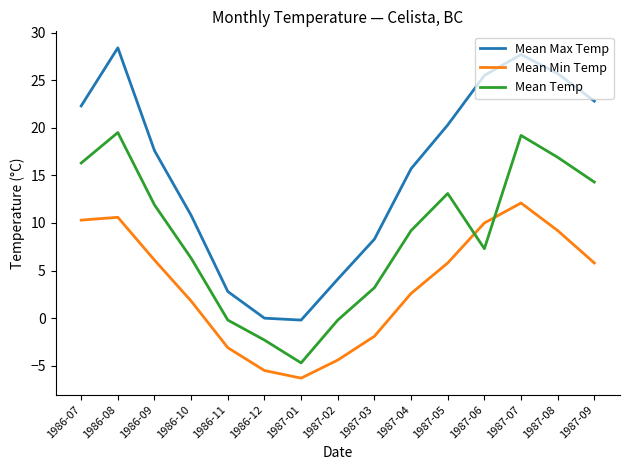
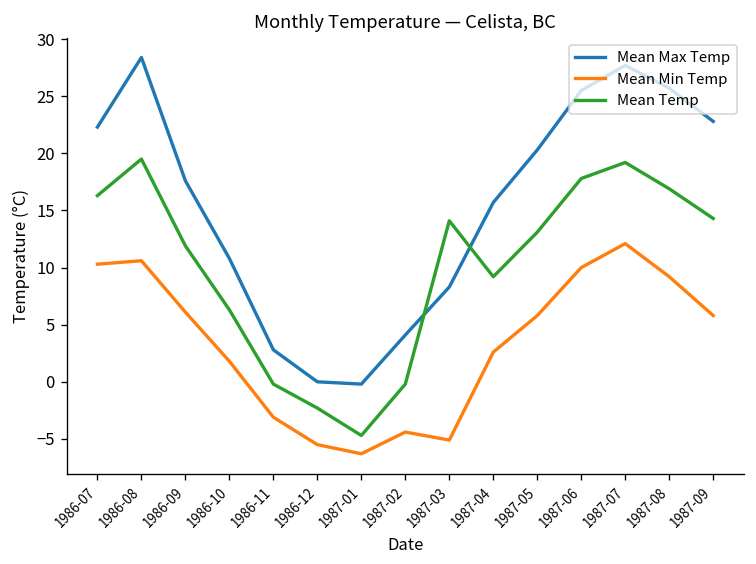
Mean Min Temp, 1987-03: -2 -> -5
Mean Temp, 1987-03: 3 -> 14
Mean Temp, 1987-06: 7 -> 18
